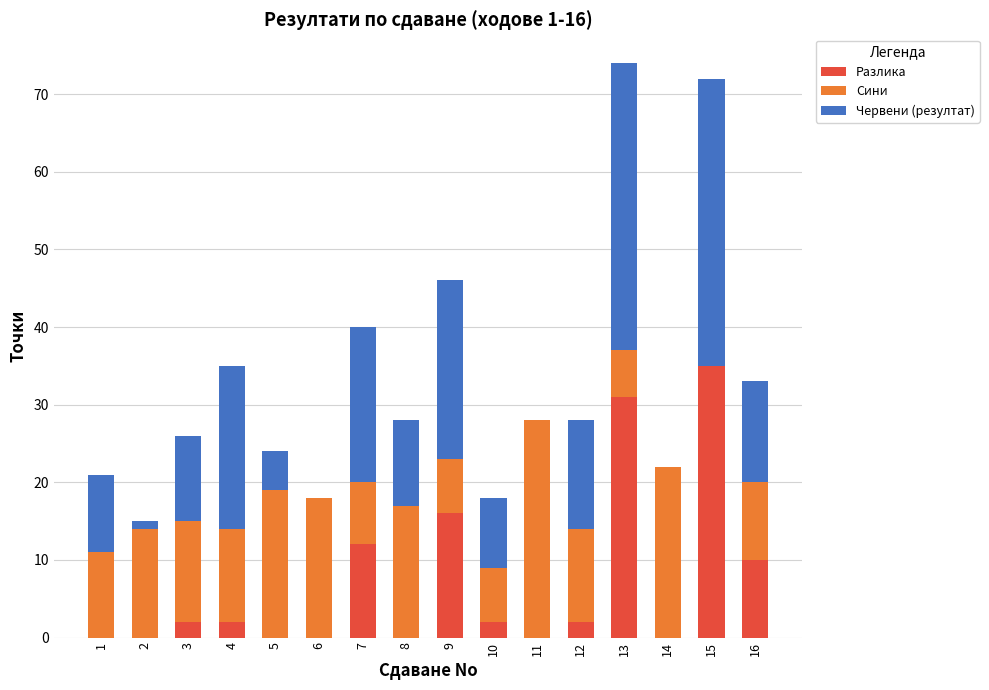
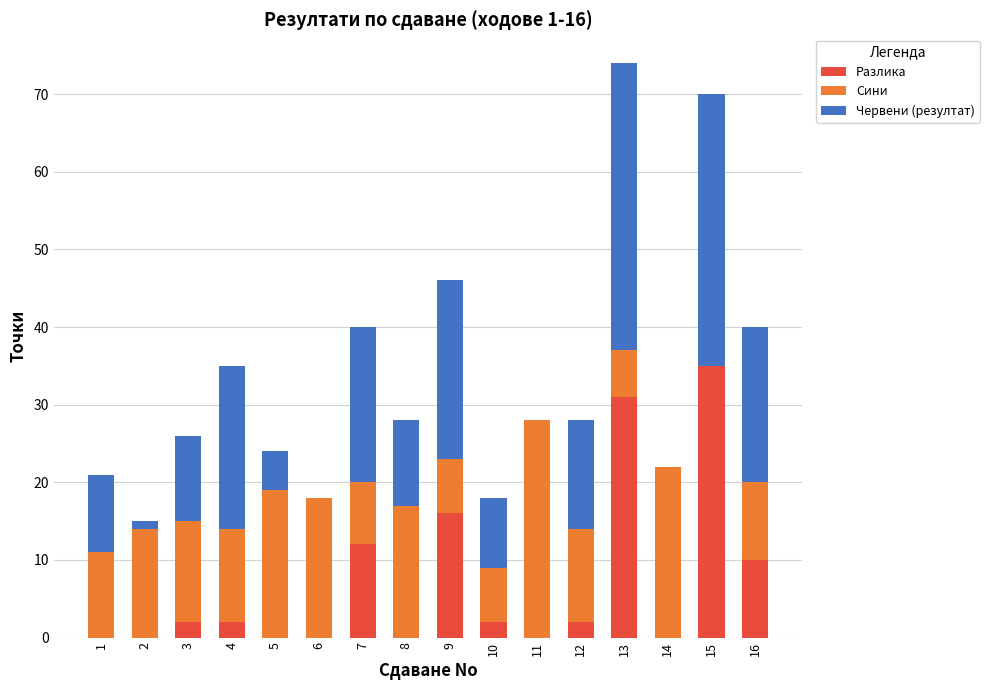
Червени (резултат), 15: 37 -> 35
Червени (резултат), 16: 13 -> 20
